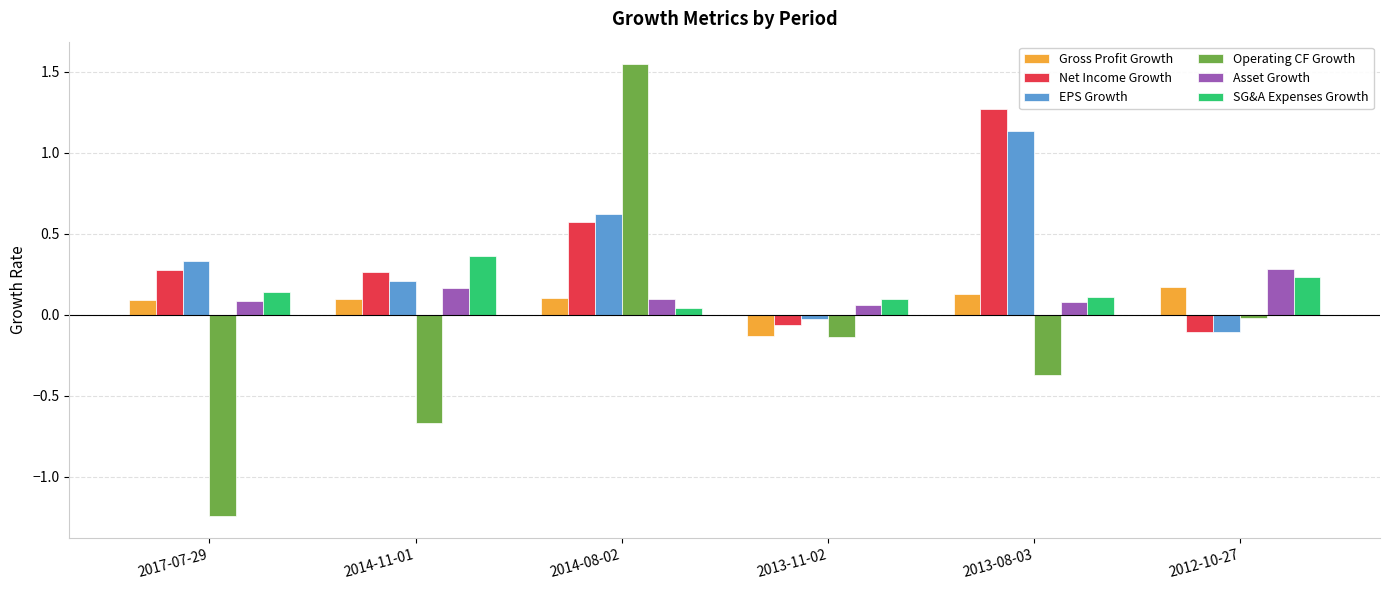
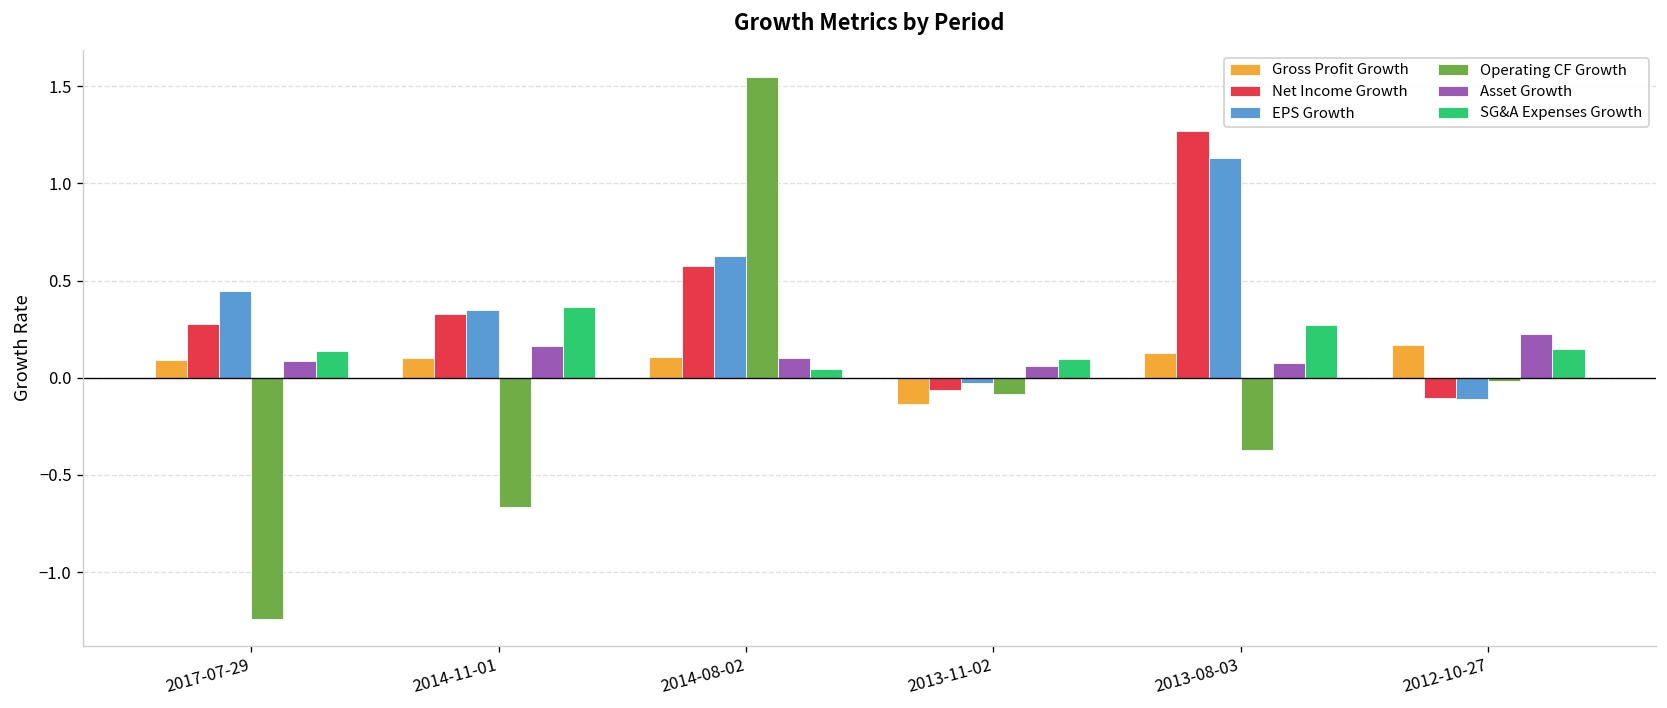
EPS Growth, 2017-07-29: 0.33 -> 0.44
Net Income Growth, 2014-11-01: 0.27 -> 0.33
EPS Growth, 2014-11-01: 0.21 -> 0.35
Operating CF Growth, 2013-11-02: -0.14 -> -0.08
SG&A Expenses Growth, 2013-08-03: 0.11 -> 0.27
Asset Growth, 2012-10-27: 0.28 -> 0.22
SG&A Expenses Growth, 2012-10-27: 0.23 -> 0.15
